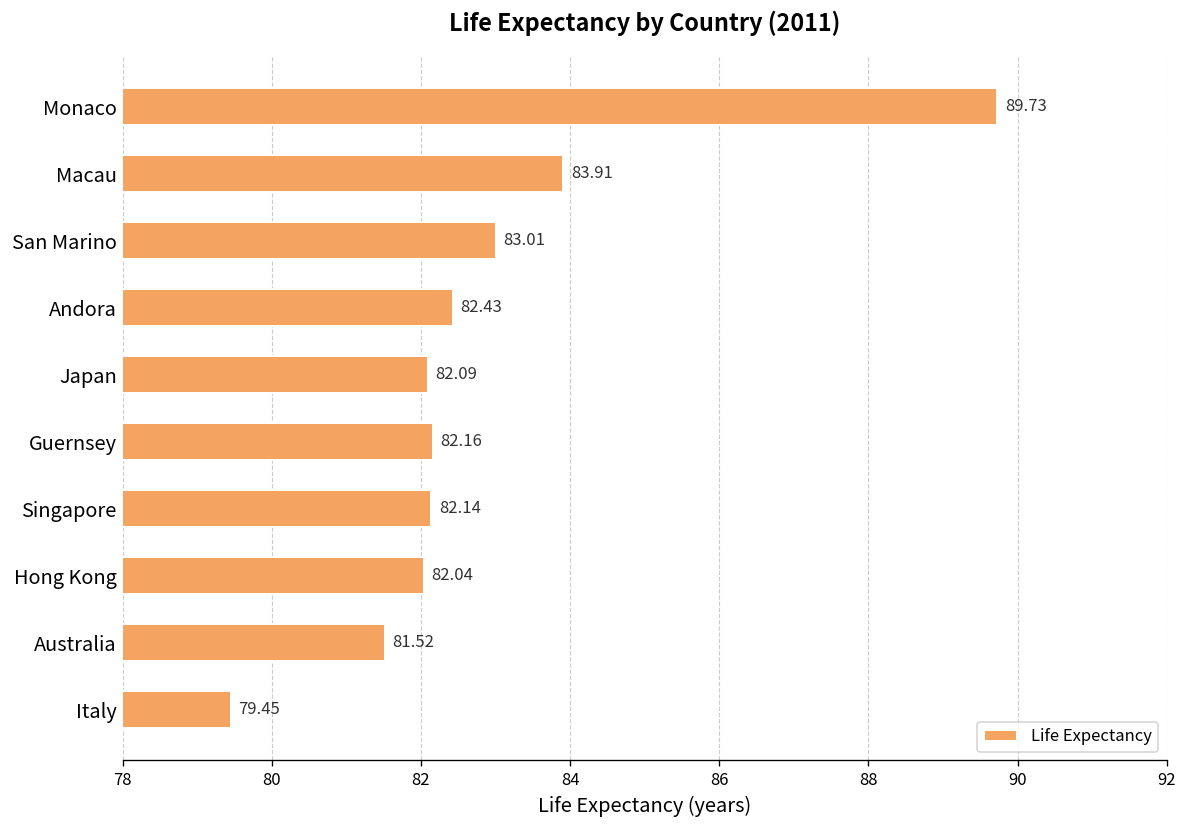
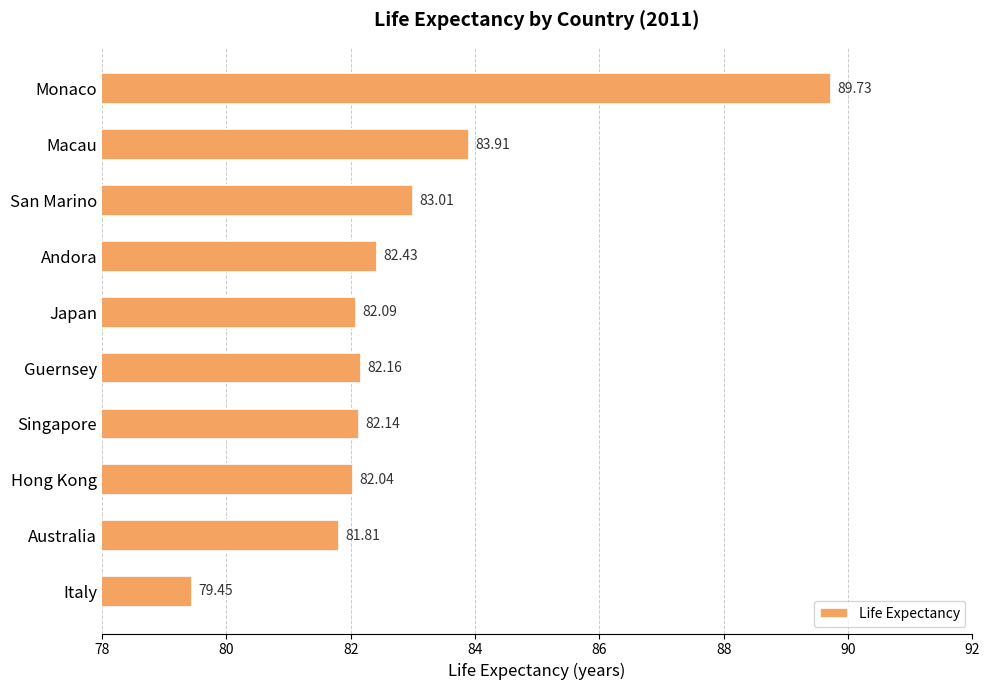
Australia: 81.52 -> 81.81
